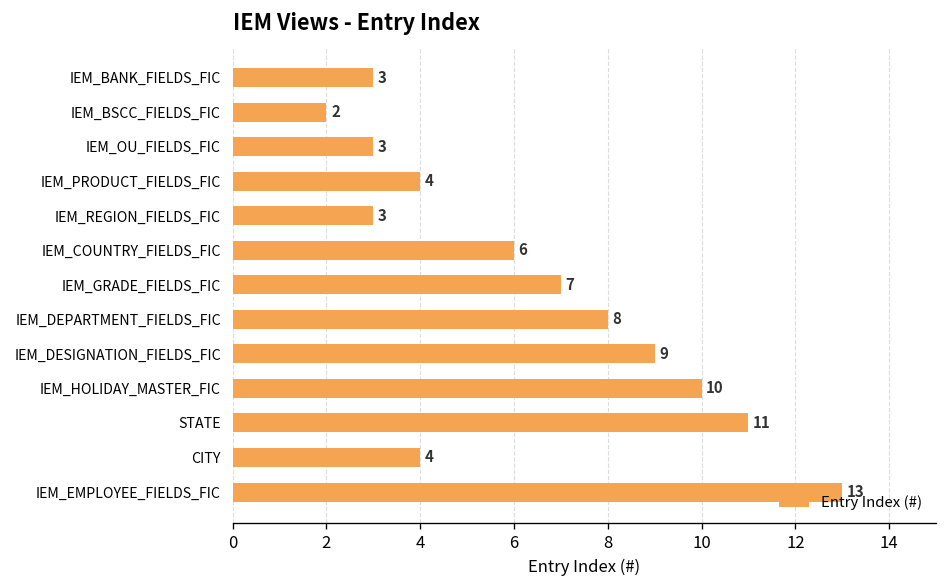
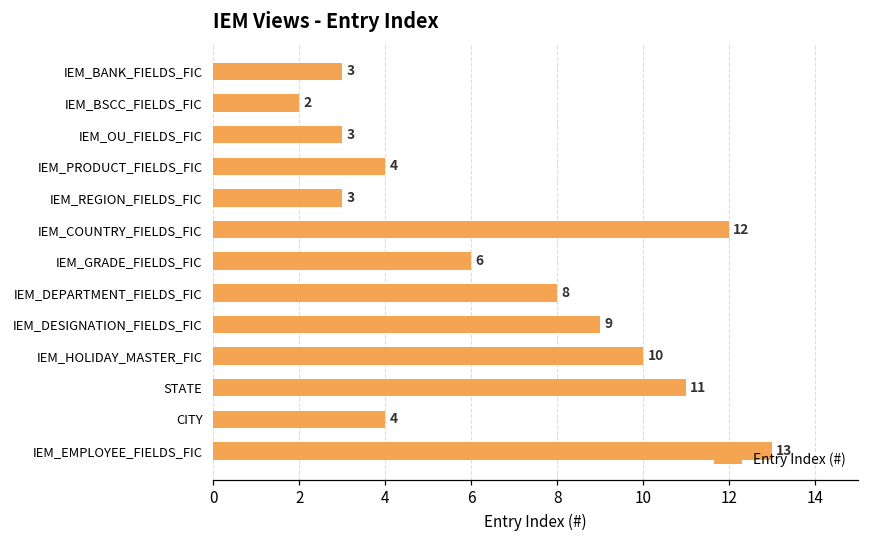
IEM_COUNTRY_FIELDS_FIC: 6 -> 12
IEM_GRADE_FIELDS_FIC: 7 -> 6
